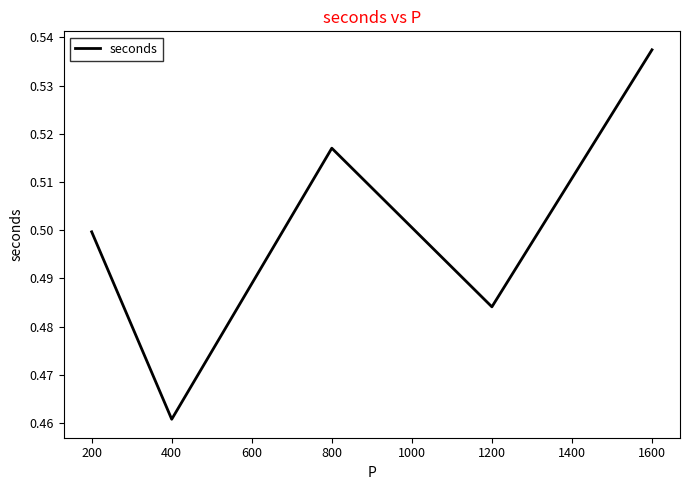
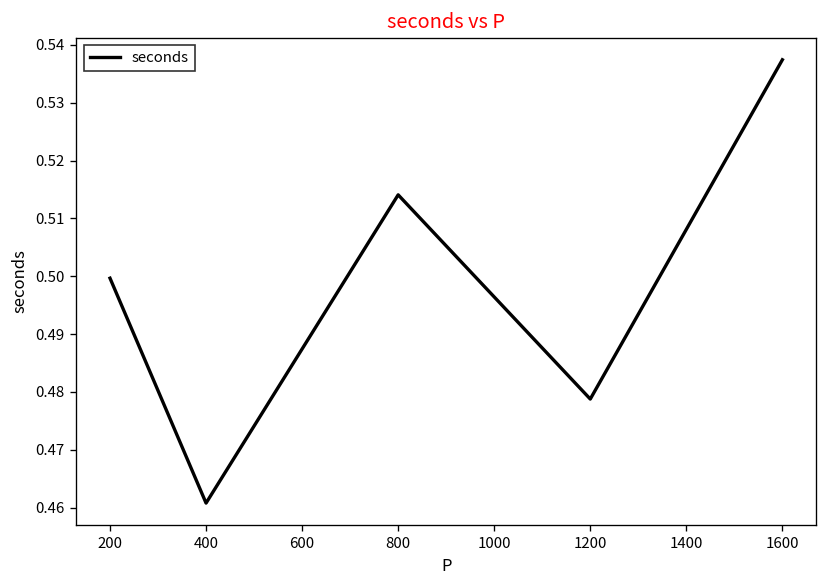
800: 0.517 -> 0.514
1200: 0.484 -> 0.479
